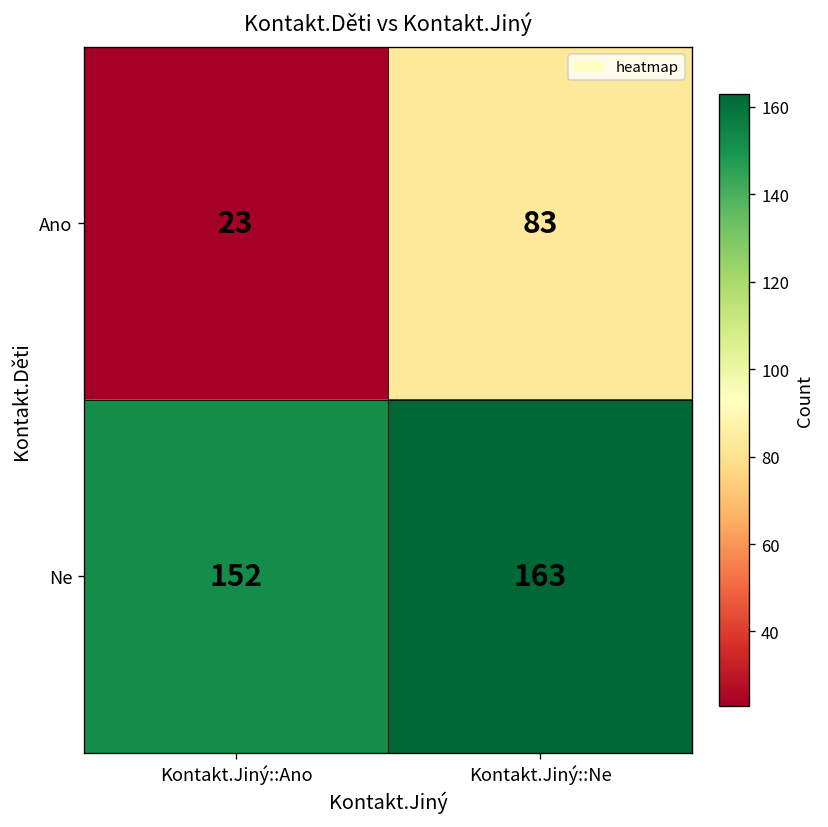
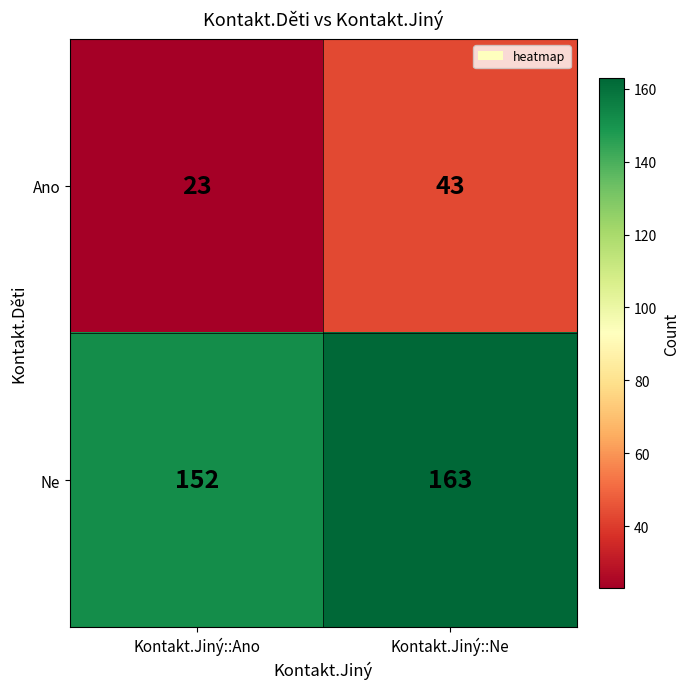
Ano, Kontakt.Jiný::Ne: 83 -> 43
